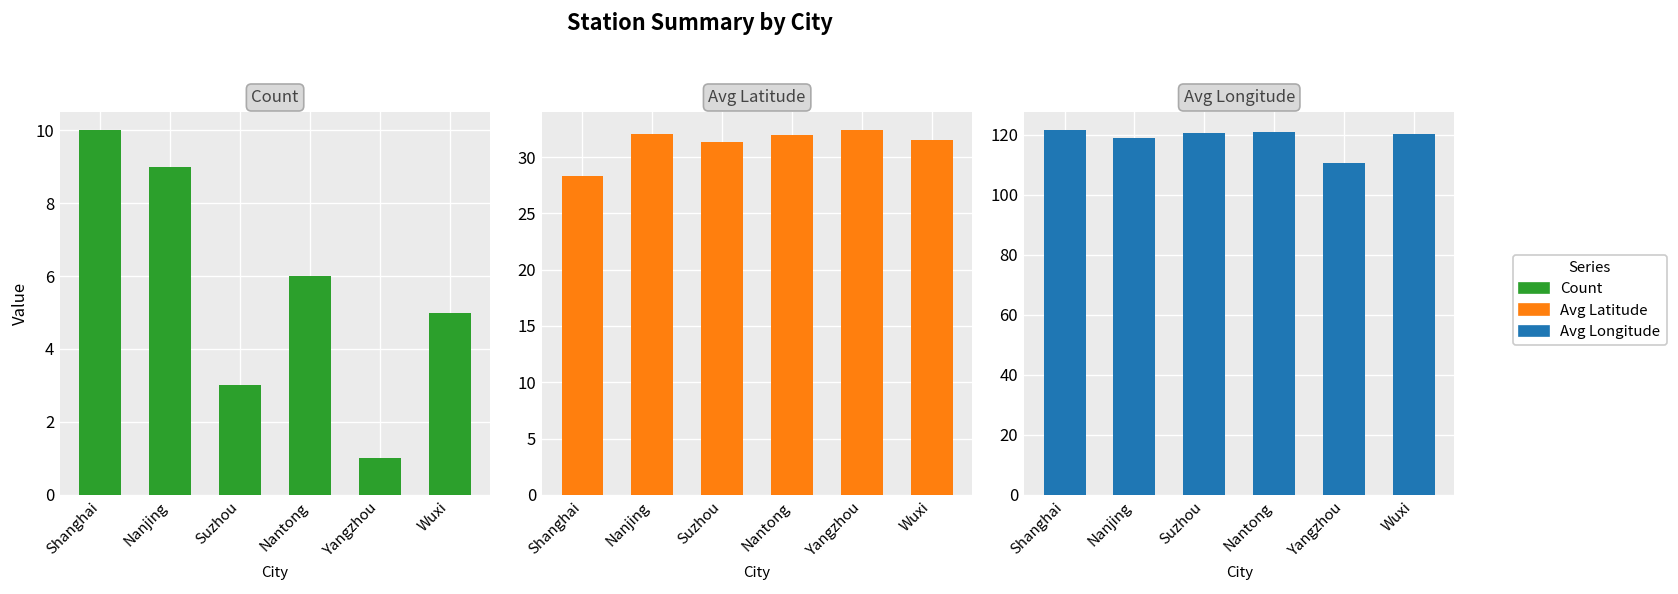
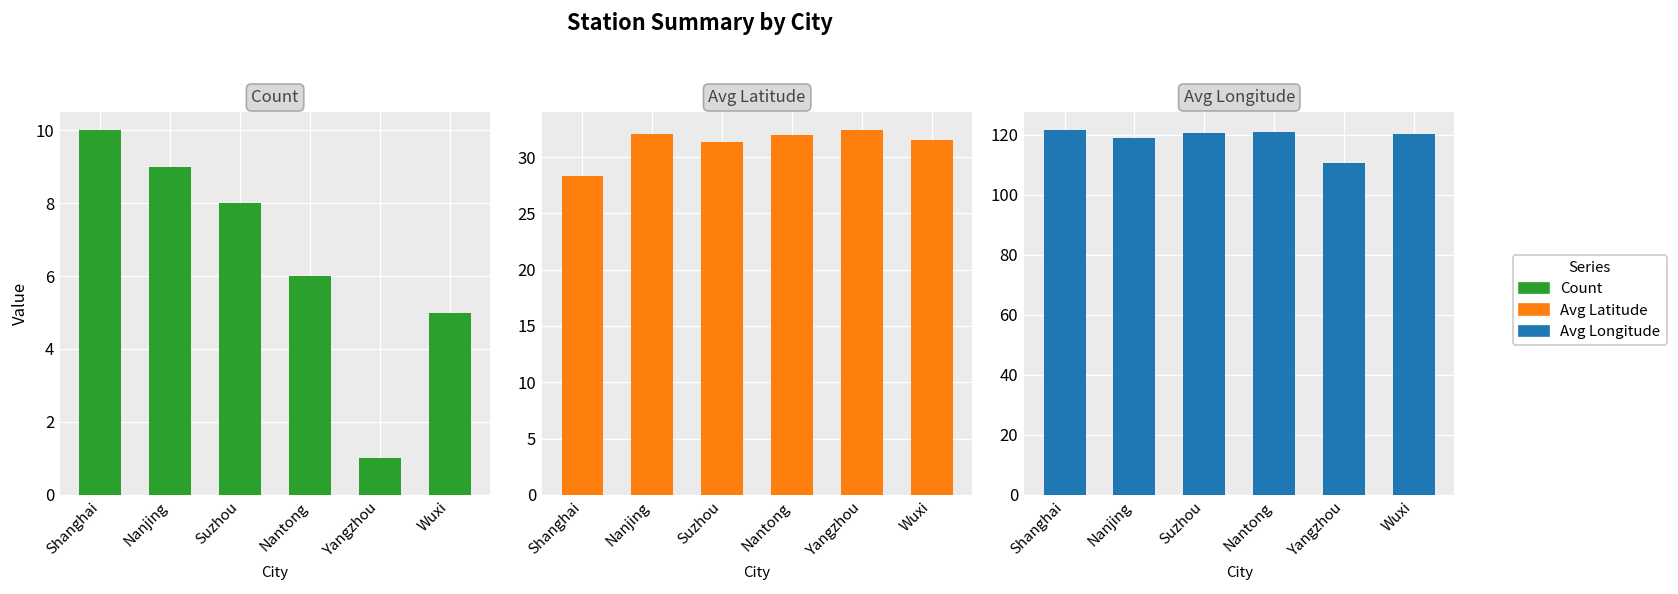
Count, Suzhou: 3 -> 8
